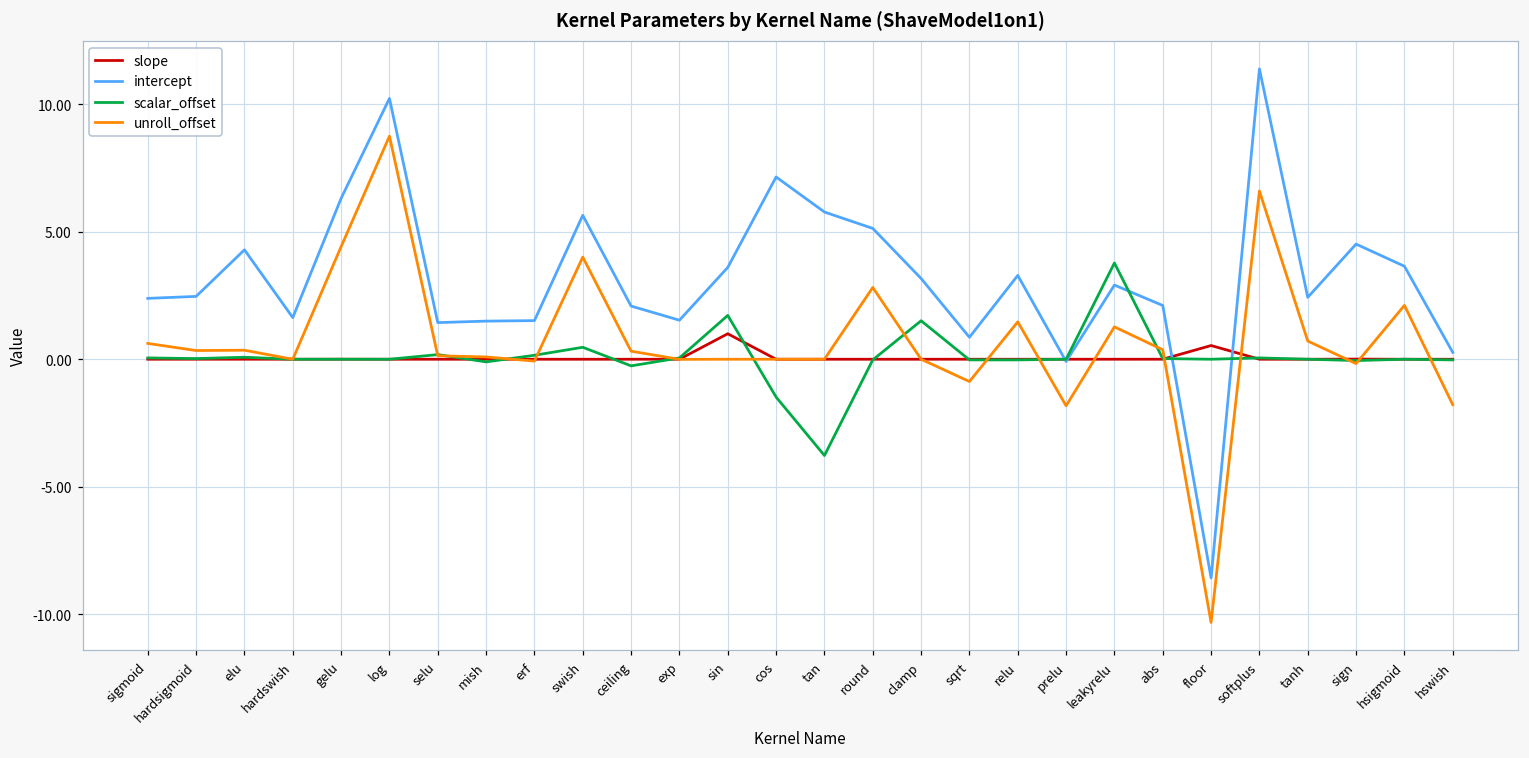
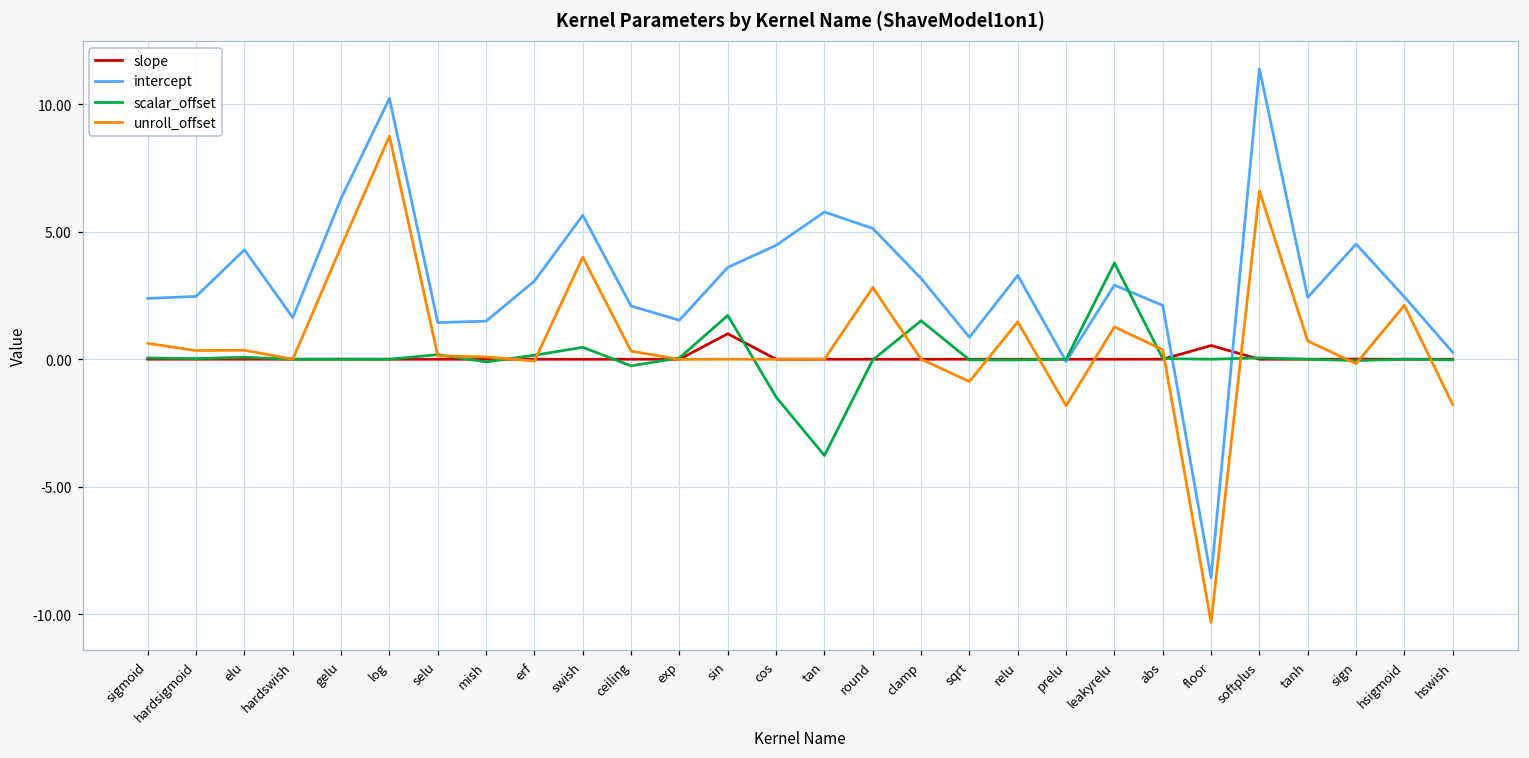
intercept, erf: 1.5 -> 3.1
intercept, cos: 7.2 -> 4.5
intercept, hsigmoid: 3.6 -> 2.4
